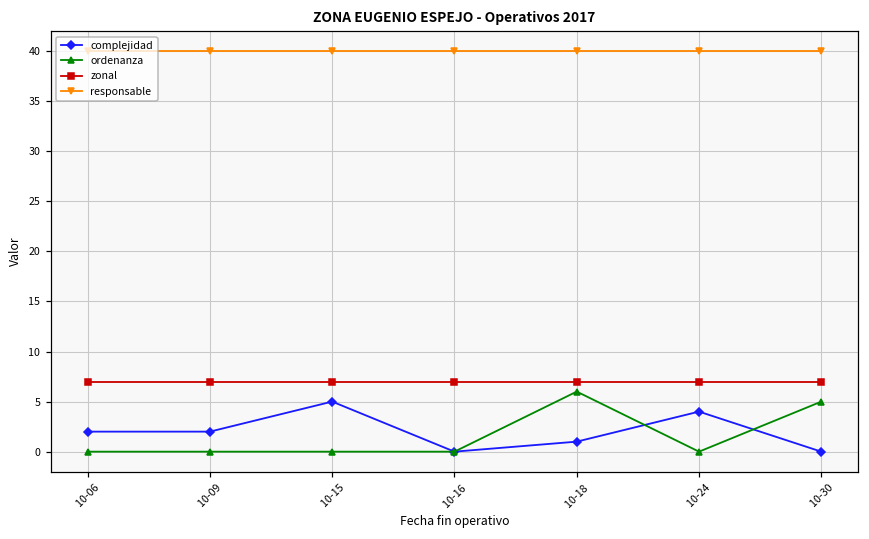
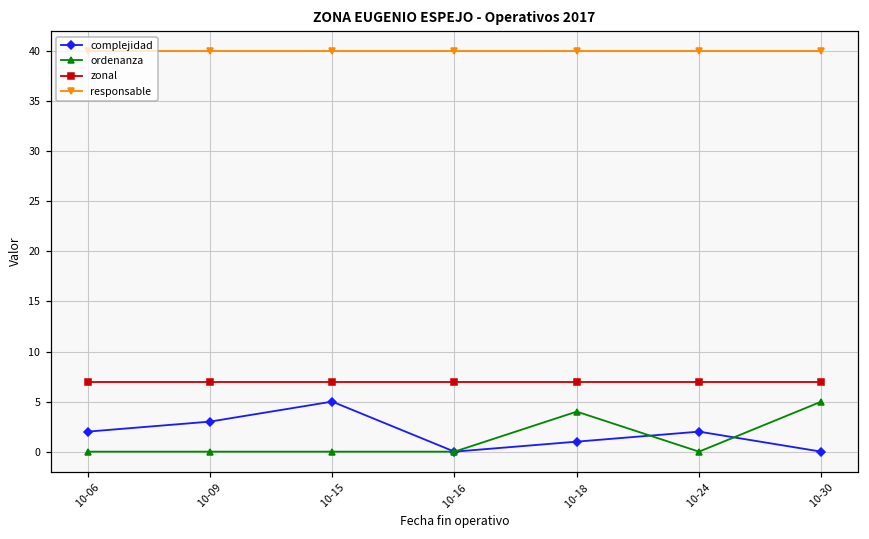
complejidad, 10-09: 2 -> 3
ordenanza, 10-18: 6 -> 4
complejidad, 10-24: 4 -> 2
